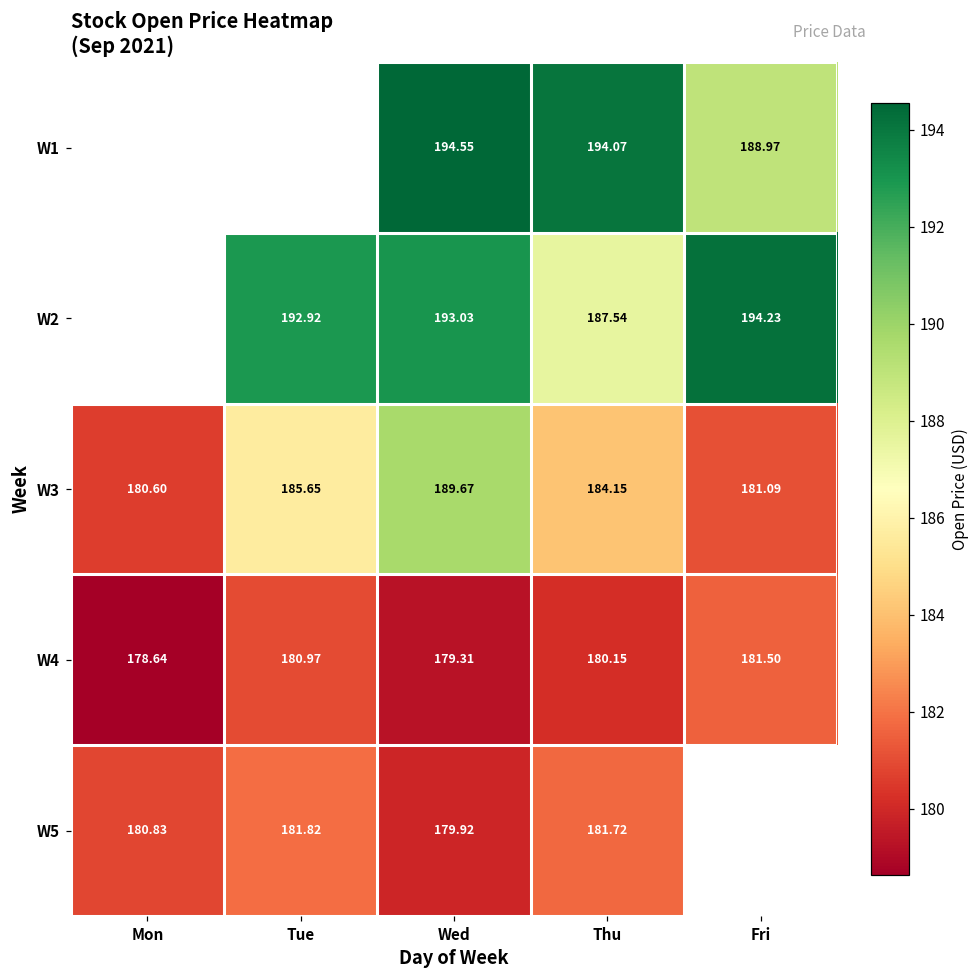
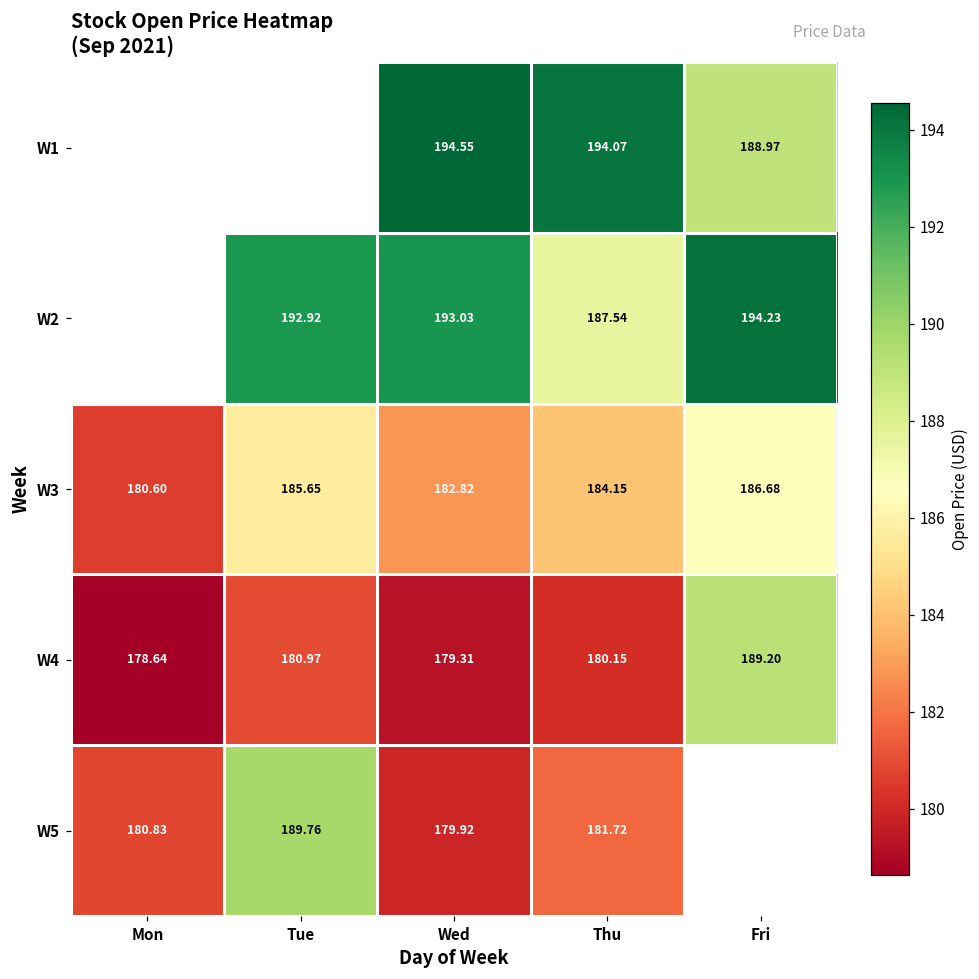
W3, Wed: 189.67 -> 182.82
W3, Fri: 181.09 -> 186.68
W4, Fri: 181.50 -> 189.20
W5, Tue: 181.82 -> 189.76
